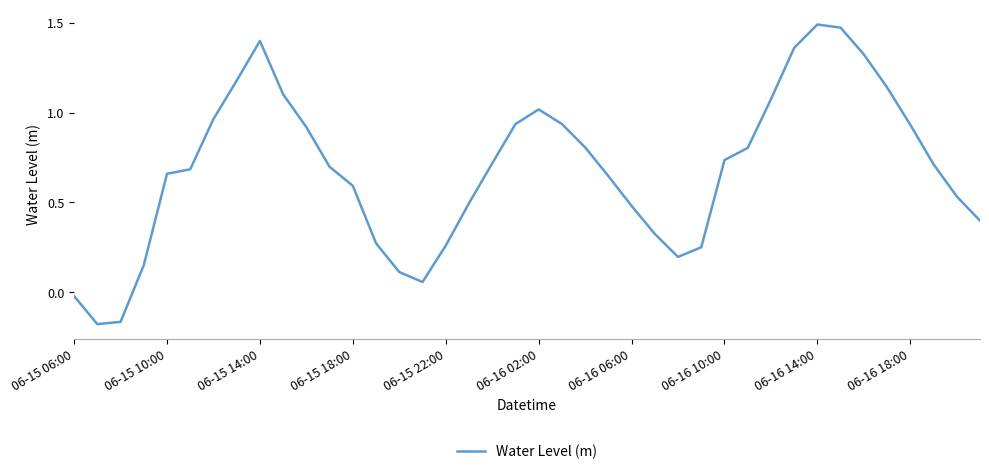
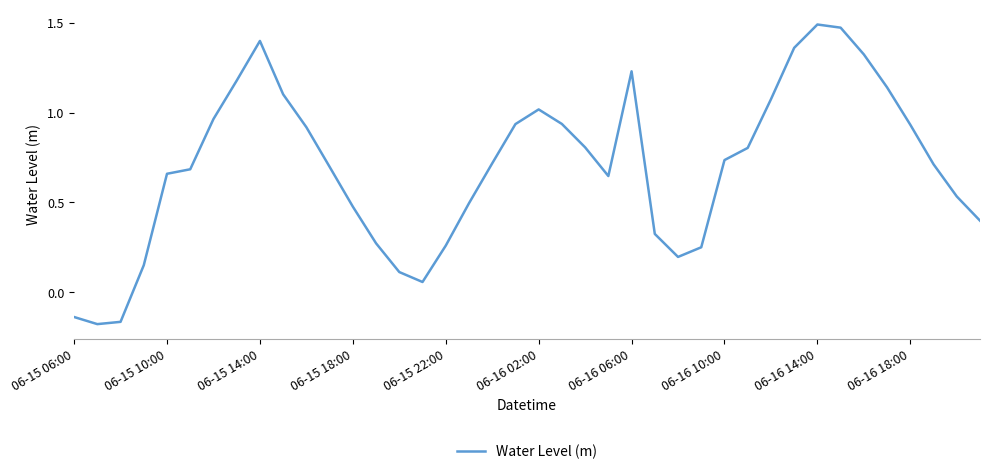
06-15 06:00: -0.02 -> -0.14
06-15 18:00: 0.59 -> 0.48
06-16 06:00: 0.48 -> 1.23
